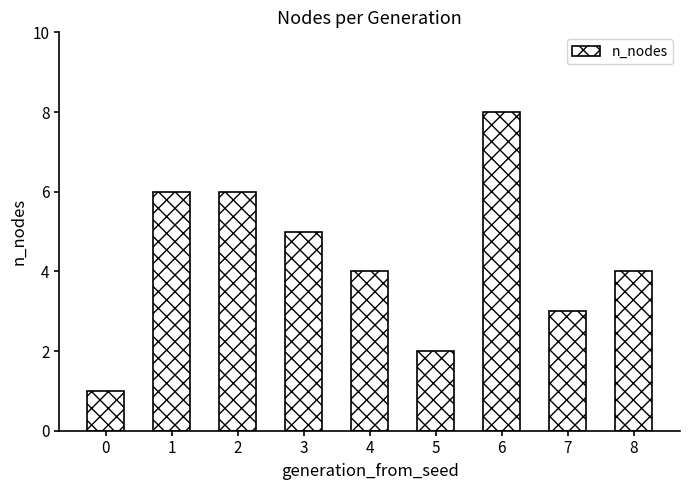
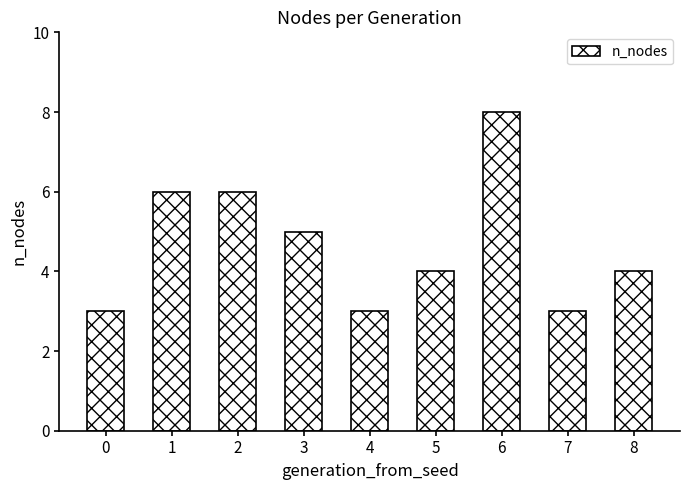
0: 1 -> 3
4: 4 -> 3
5: 2 -> 4
